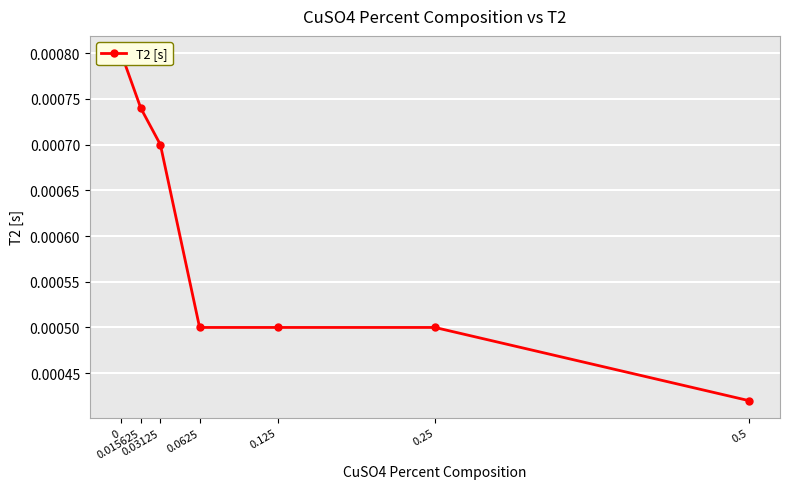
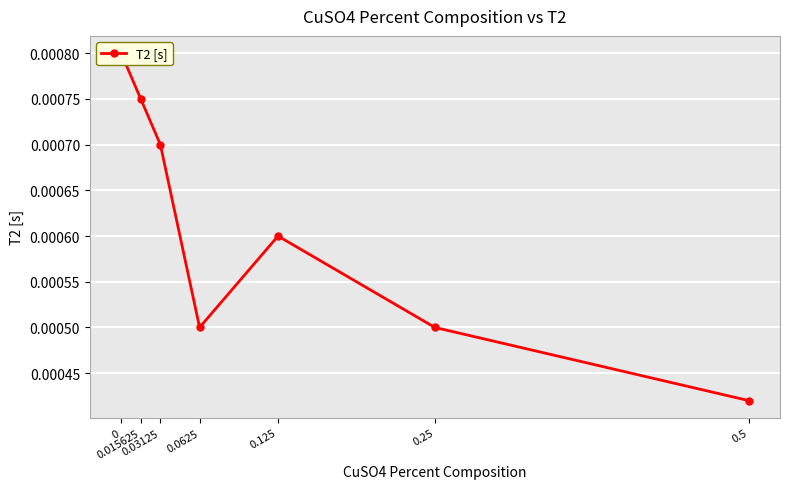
0.015625: 0.00074 -> 0.00075
0.125: 0.0005 -> 0.0006
